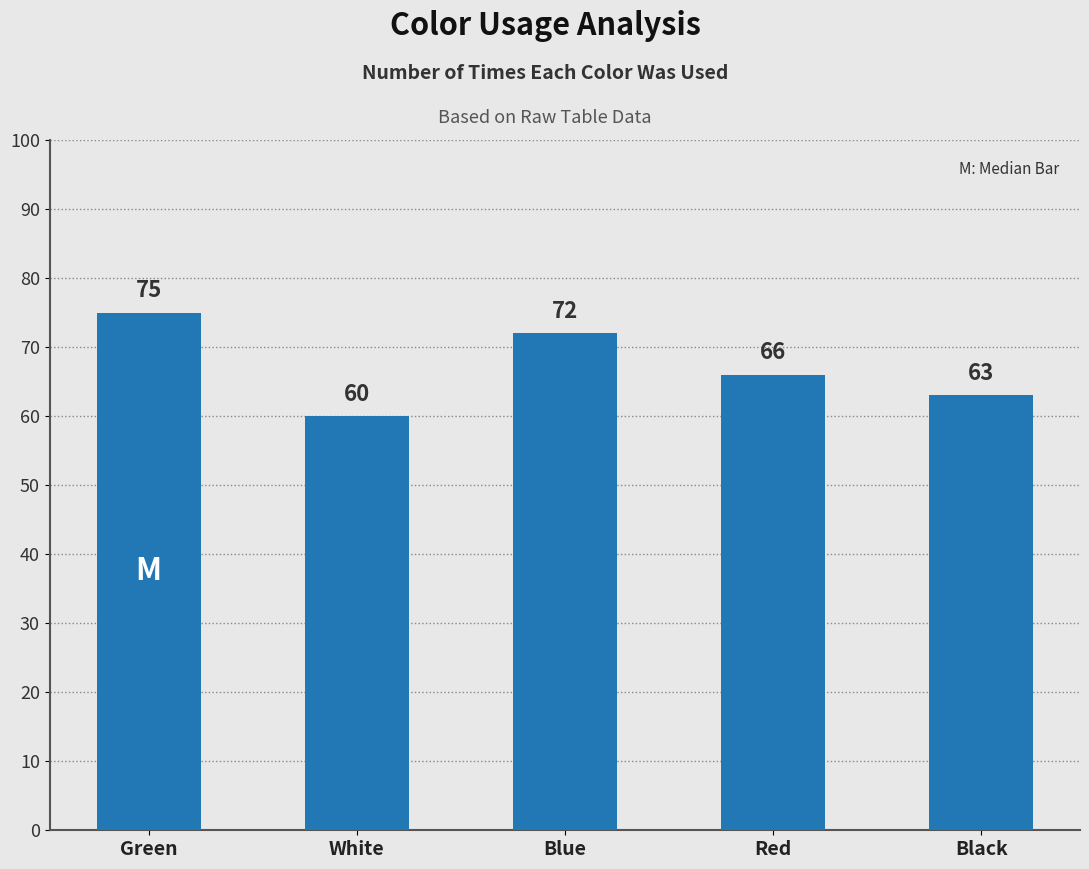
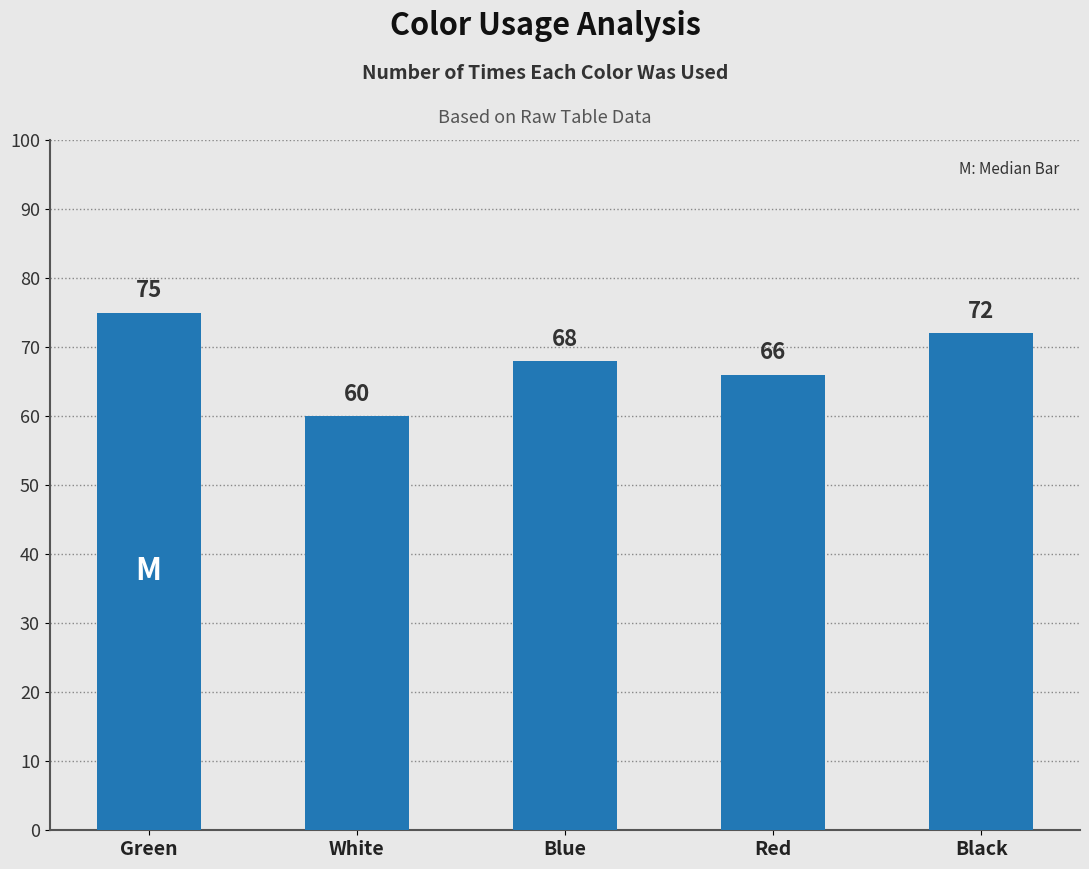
Blue: 72 -> 68
Black: 63 -> 72
